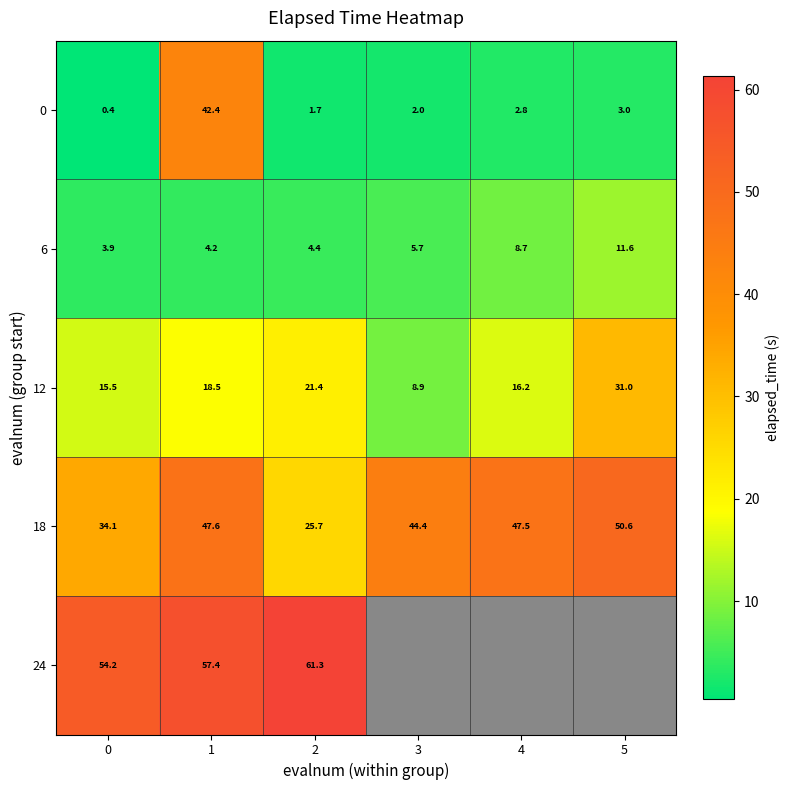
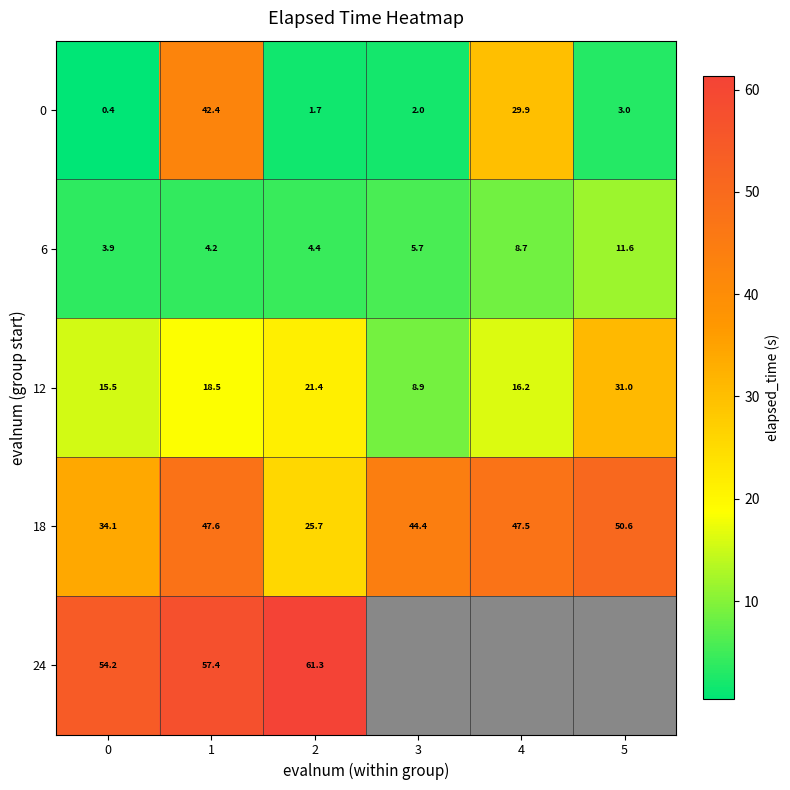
0, 4: 2.8 -> 29.9
